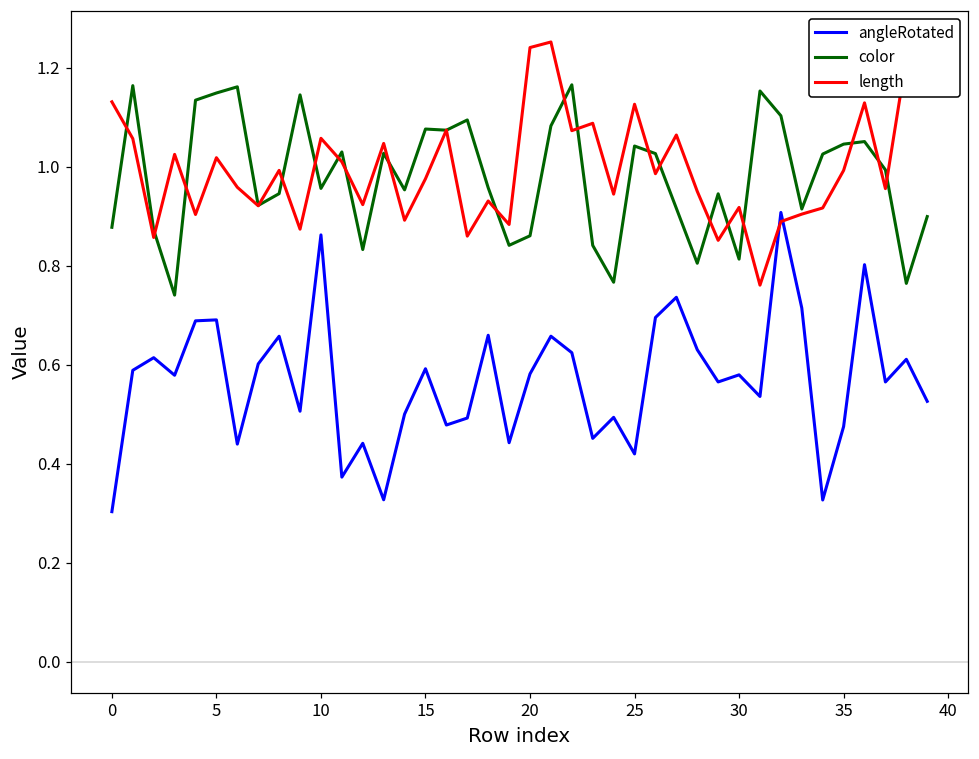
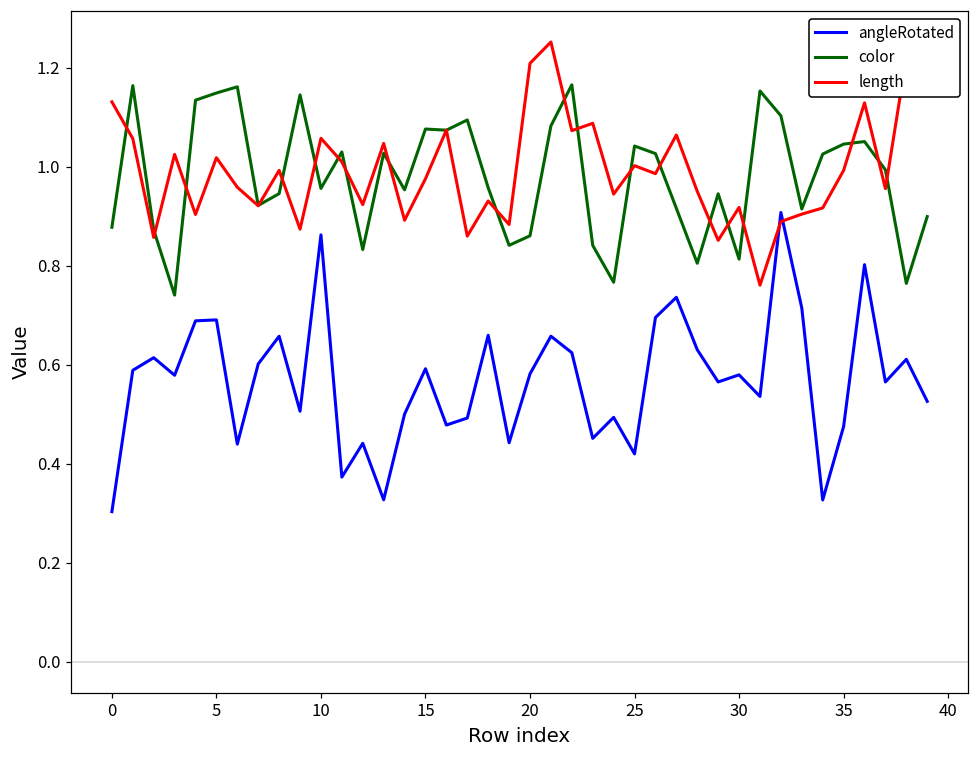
length, 20: 1.24 -> 1.21
length, 25: 1.13 -> 1.00
